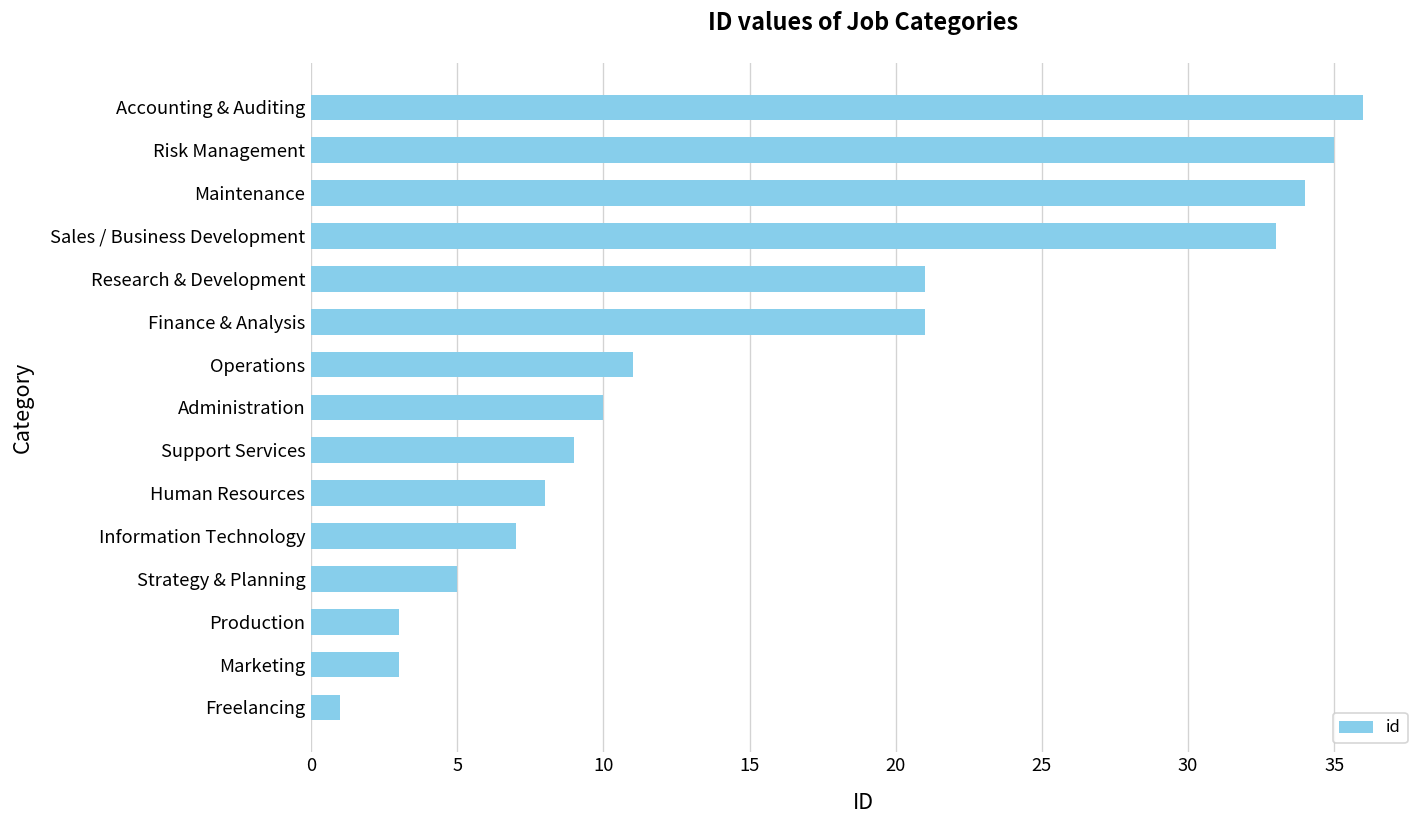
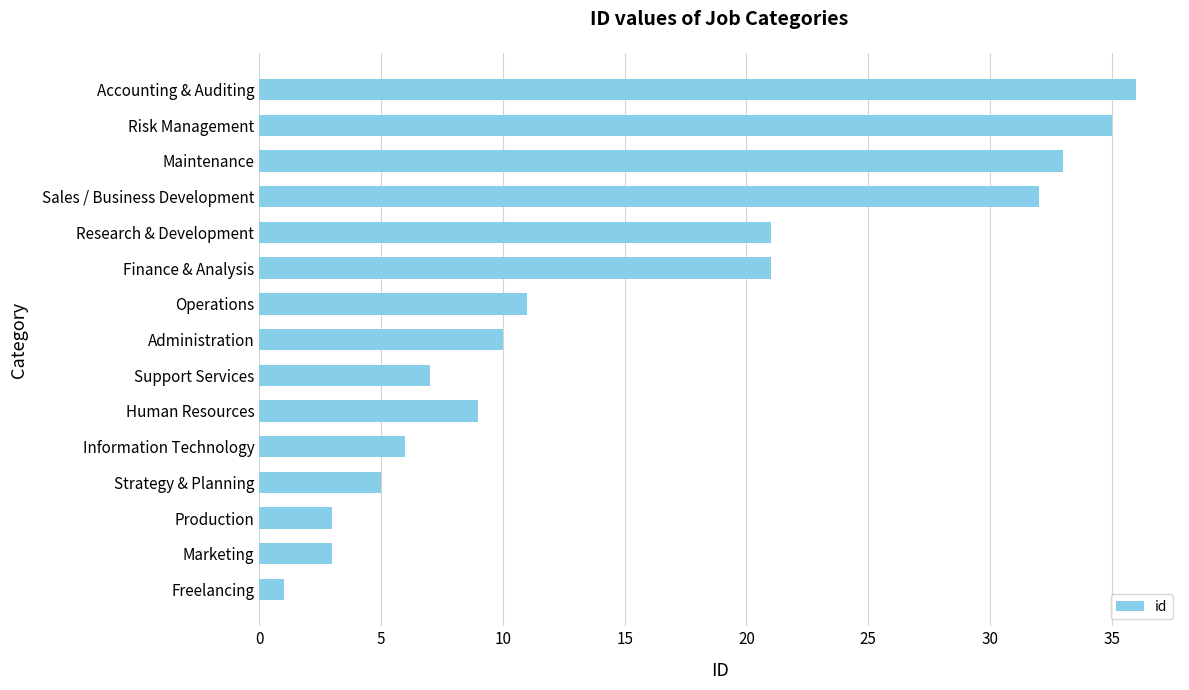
Maintenance: 34 -> 33
Sales / Business Development: 33 -> 32
Support Services: 9 -> 7
Human Resources: 8 -> 9
Information Technology: 7 -> 6
